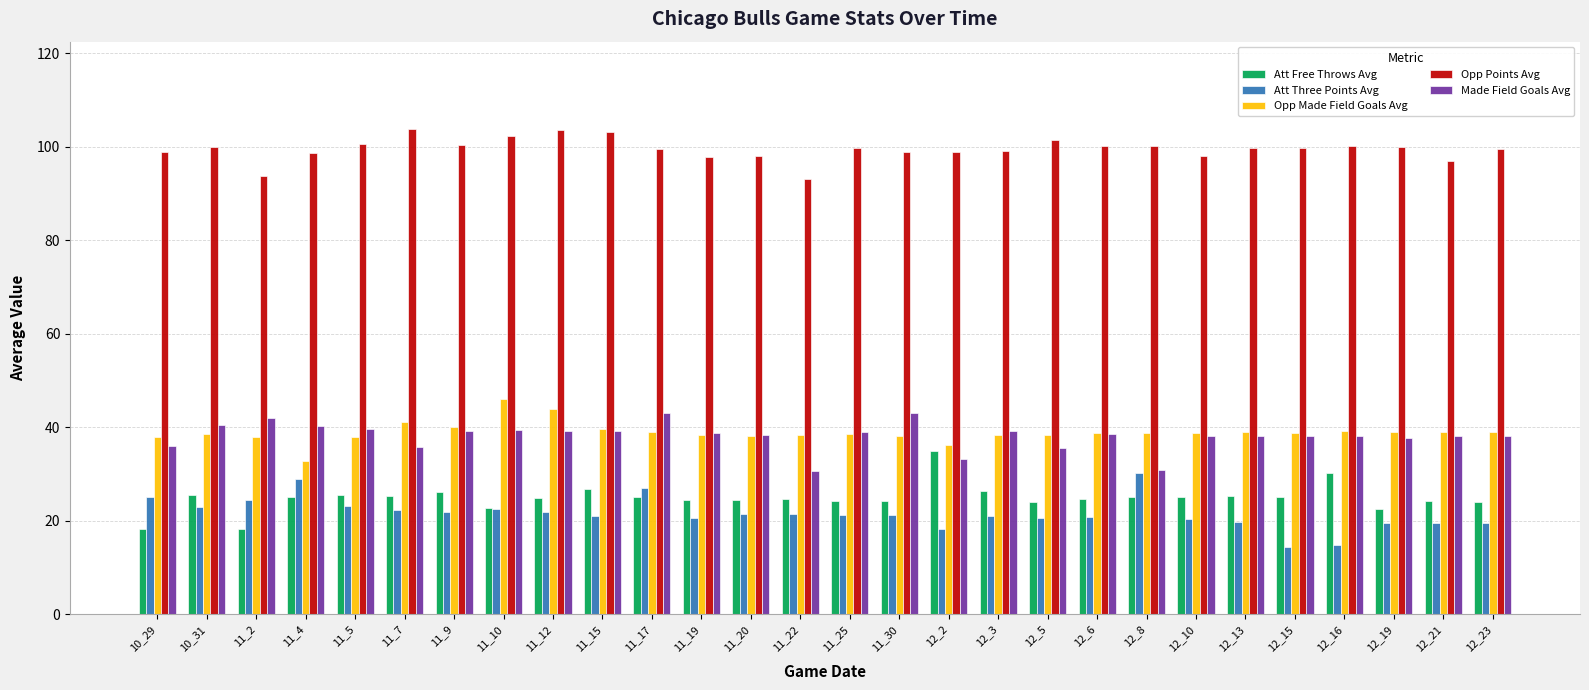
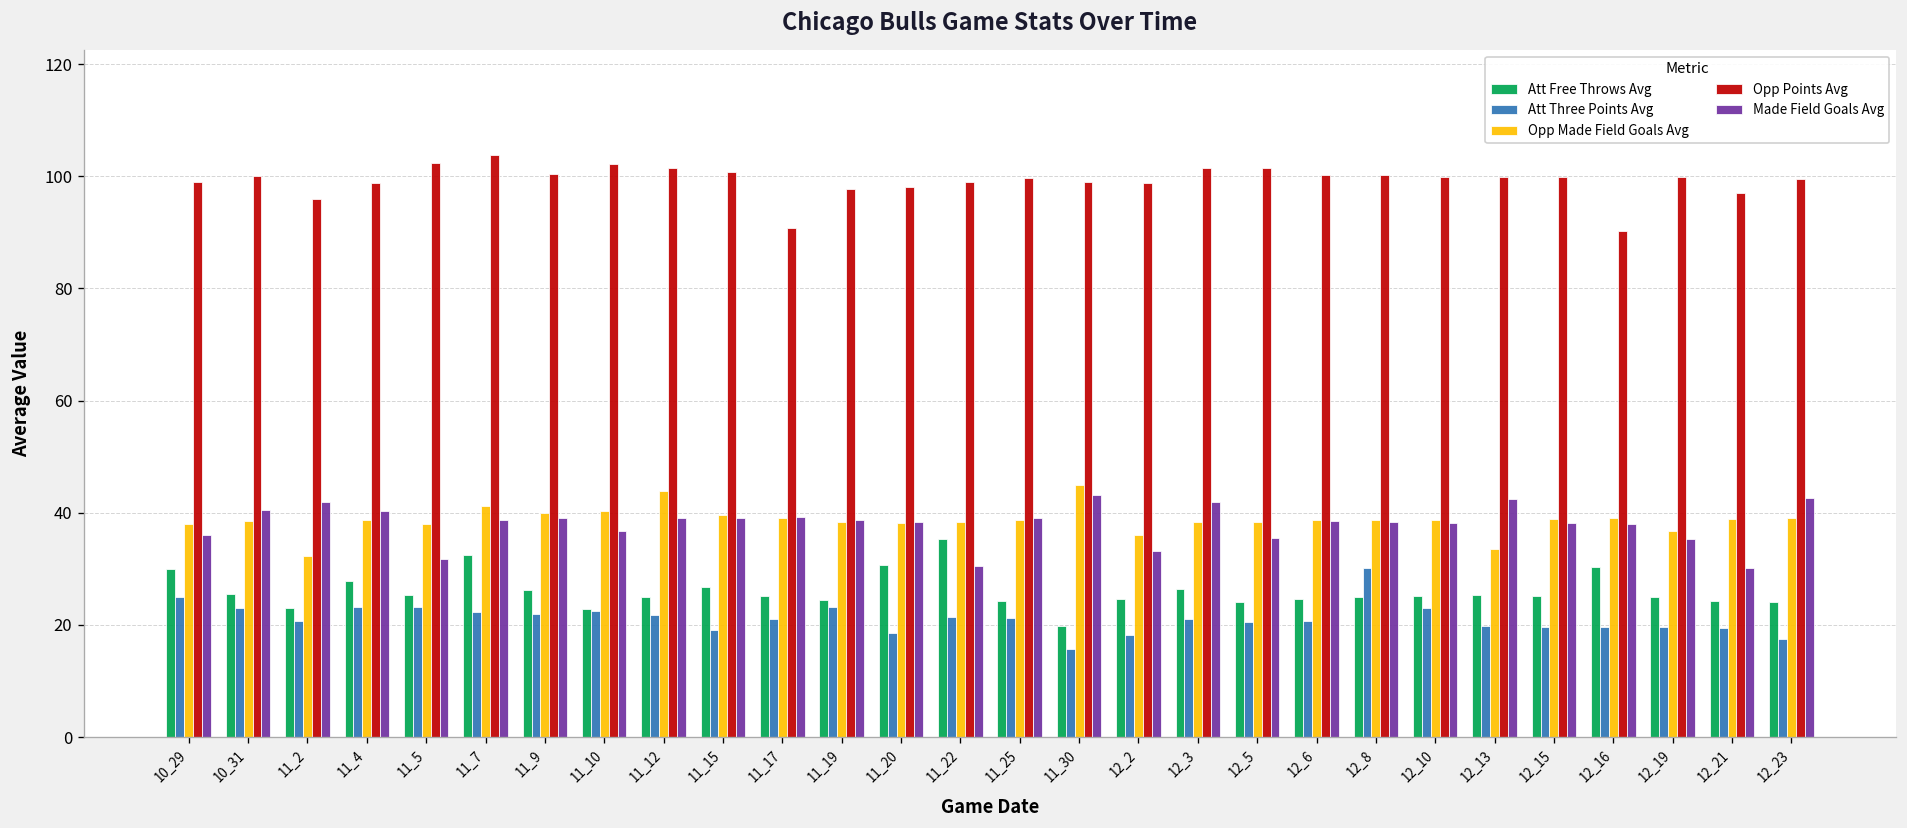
Att Free Throws Avg, 10_29: 18 -> 30
Att Free Throws Avg, 11_2: 18 -> 23
Att Three Points Avg, 11_2: 24 -> 21
Opp Made Field Goals Avg, 11_2: 38 -> 32
Opp Points Avg, 11_2: 94 -> 96
Att Free Throws Avg, 11_4: 25 -> 28
Att Three Points Avg, 11_4: 29 -> 23
Opp Made Field Goals Avg, 11_4: 33 -> 39
Opp Points Avg, 11_5: 101 -> 102
Made Field Goals Avg, 11_5: 40 -> 32
Att Free Throws Avg, 11_7: 25 -> 32
Made Field Goals Avg, 11_7: 36 -> 39
Opp Made Field Goals Avg, 11_10: 46 -> 40
Made Field Goals Avg, 11_10: 39 -> 37
Opp Points Avg, 11_12: 104 -> 101
Att Three Points Avg, 11_15: 21 -> 19
Opp Points Avg, 11_15: 103 -> 101
Att Three Points Avg, 11_17: 27 -> 21
Opp Points Avg, 11_17: 100 -> 91
Made Field Goals Avg, 11_17: 43 -> 39
Att Three Points Avg, 11_19: 21 -> 23
Att Free Throws Avg, 11_20: 24 -> 31
Att Three Points Avg, 11_20: 21 -> 19
Att Free Throws Avg, 11_22: 25 -> 35
Opp Points Avg, 11_22: 93 -> 99
Att Free Throws Avg, 11_30: 24 -> 20
Att Three Points Avg, 11_30: 21 -> 16
Opp Made Field Goals Avg, 11_30: 38 -> 45
Att Free Throws Avg, 12_2: 35 -> 25
Opp Points Avg, 12_3: 99 -> 101
Made Field Goals Avg, 12_3: 39 -> 42
Made Field Goals Avg, 12_8: 31 -> 38
Att Three Points Avg, 12_10: 20 -> 23
Opp Points Avg, 12_10: 98 -> 100
Opp Made Field Goals Avg, 12_13: 39 -> 33
Made Field Goals Avg, 12_13: 38 -> 43
Att Three Points Avg, 12_15: 14 -> 20
Att Three Points Avg, 12_16: 15 -> 20
Opp Points Avg, 12_16: 100 -> 90
Att Free Throws Avg, 12_19: 22 -> 25
Opp Made Field Goals Avg, 12_19: 39 -> 37
Made Field Goals Avg, 12_19: 38 -> 35
Made Field Goals Avg, 12_21: 38 -> 30
Att Three Points Avg, 12_23: 20 -> 17
Made Field Goals Avg, 12_23: 38 -> 43
